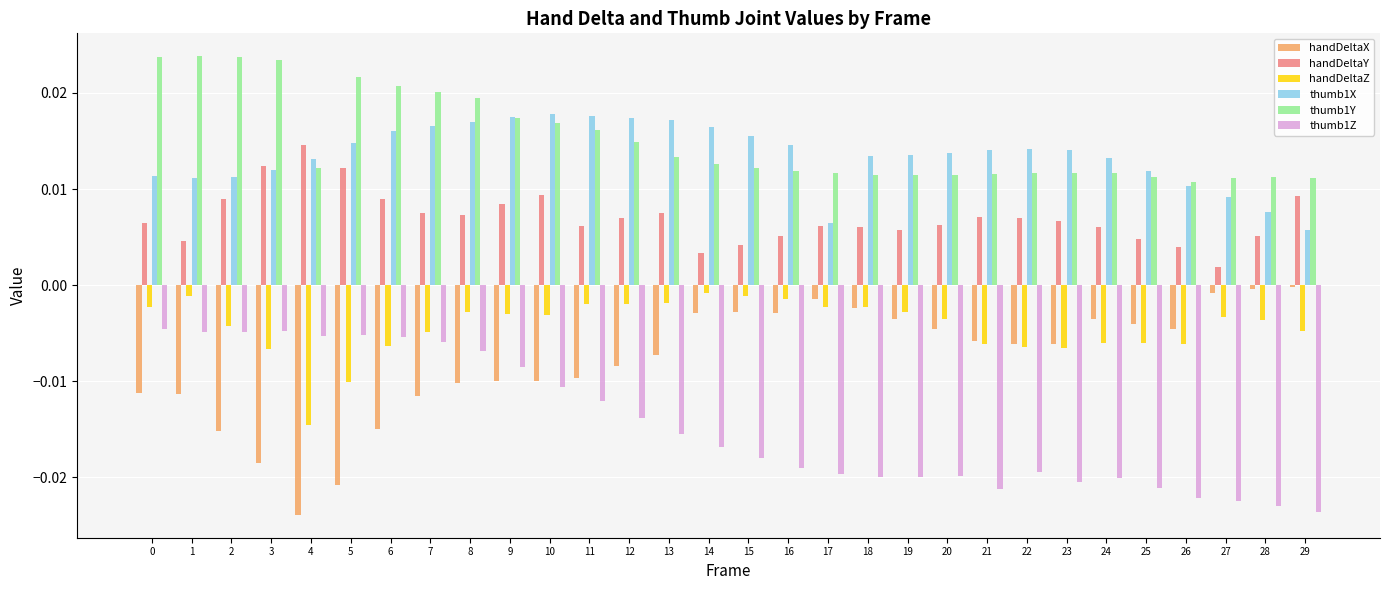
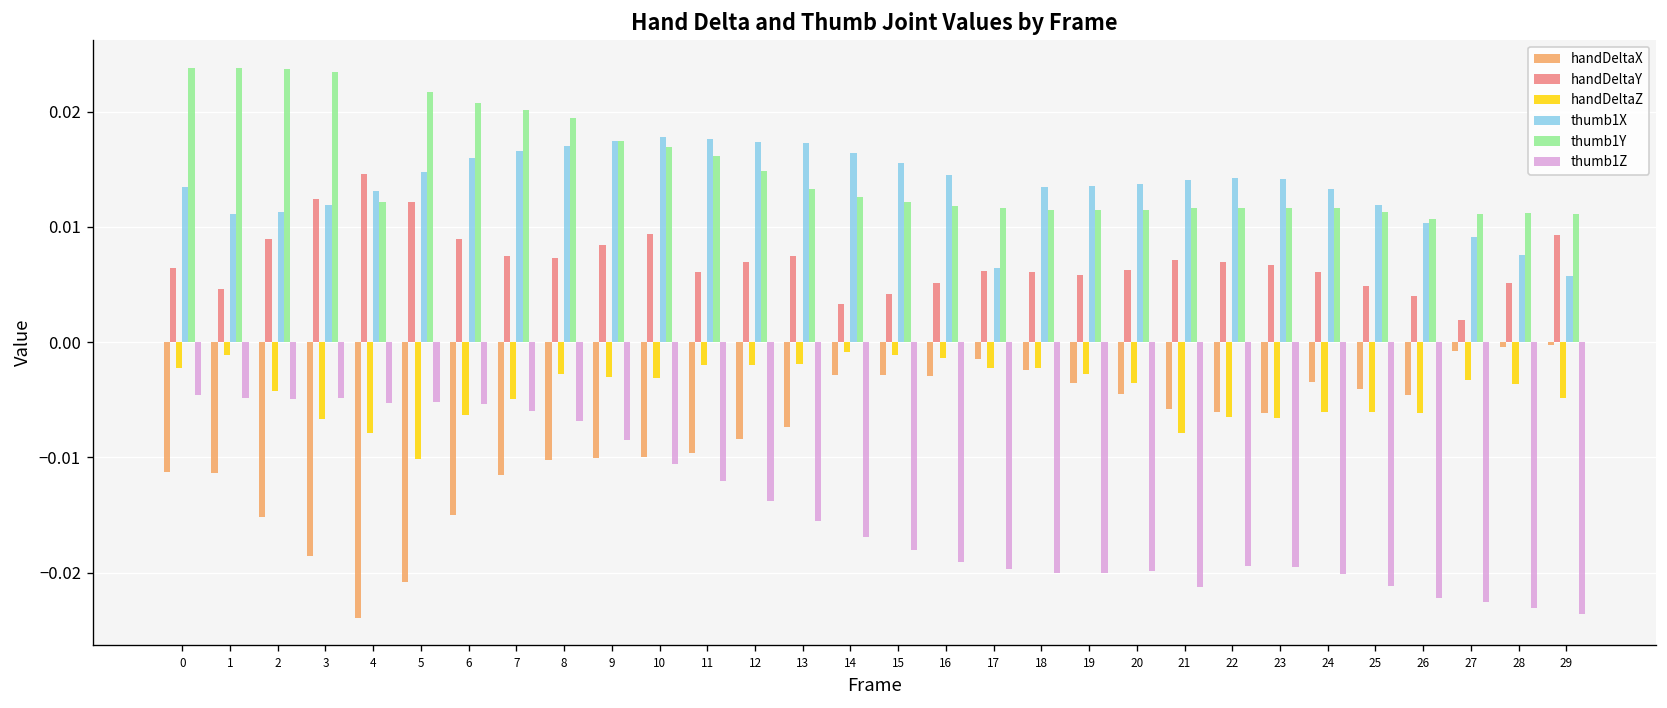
thumb1X, 0: 0.011 -> 0.013
handDeltaZ, 4: -0.015 -> -0.008
handDeltaZ, 21: -0.006 -> -0.008
thumb1Z, 23: -0.021 -> -0.019
